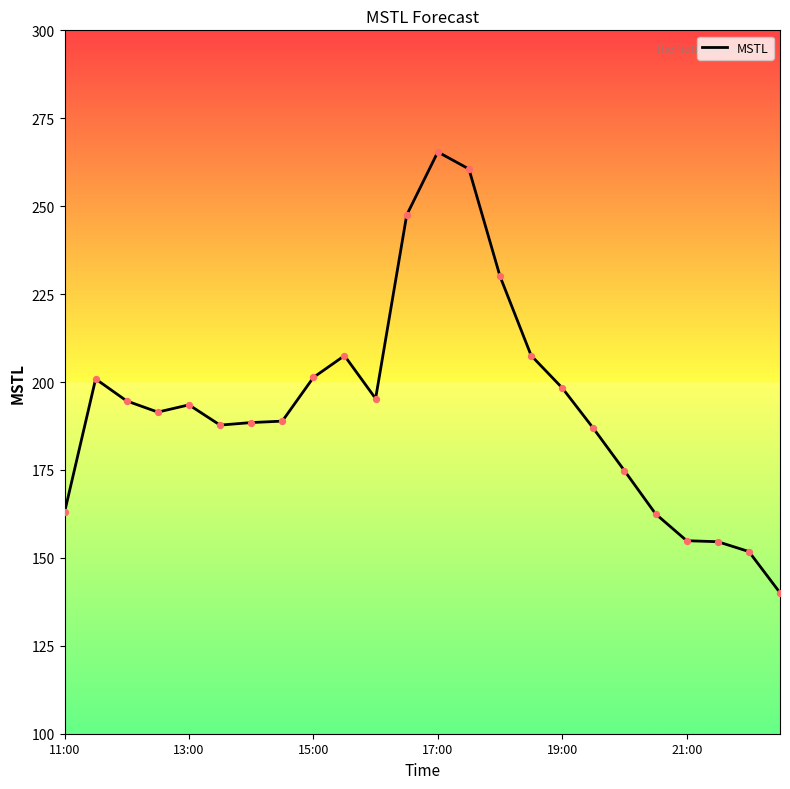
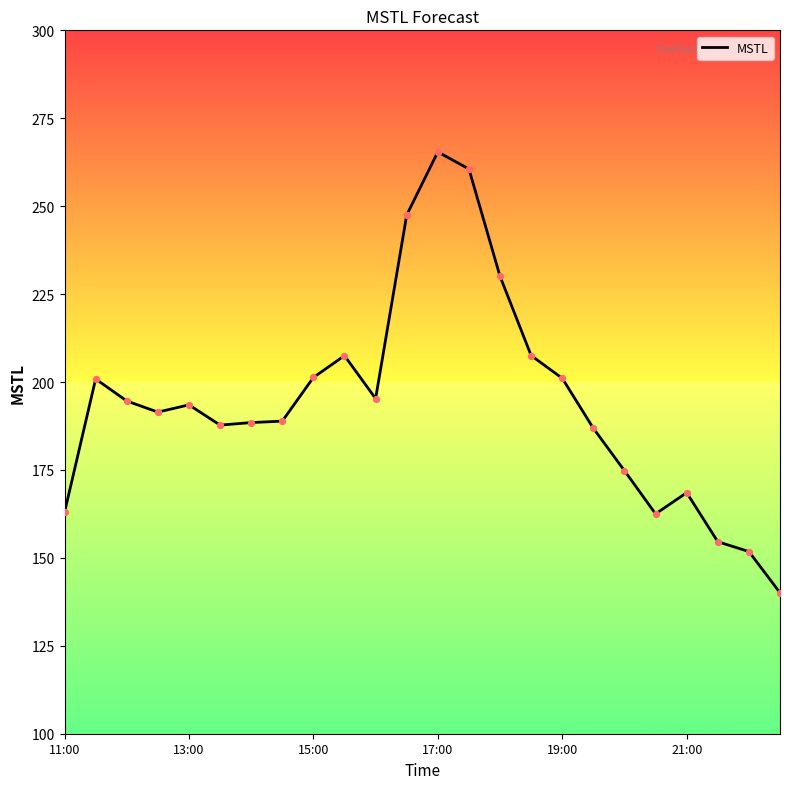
19:00: 198 -> 201
21:00: 155 -> 169
